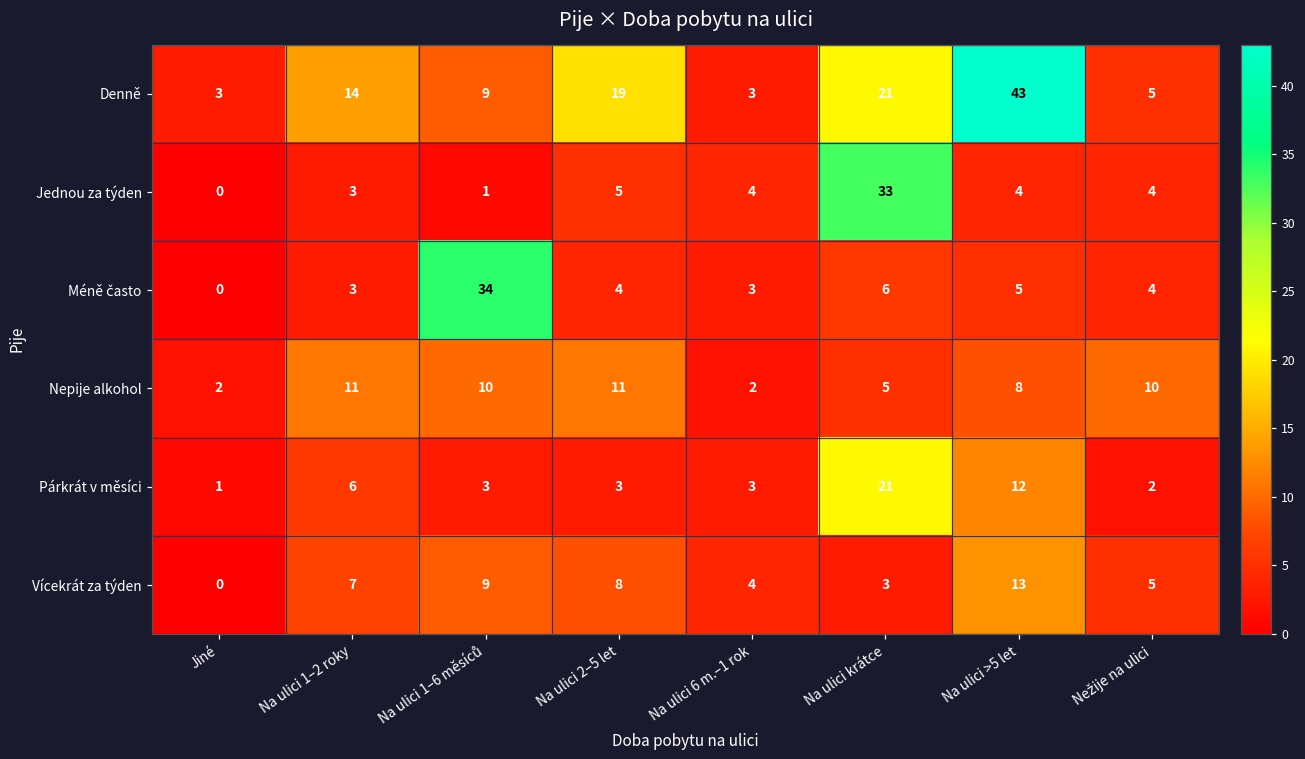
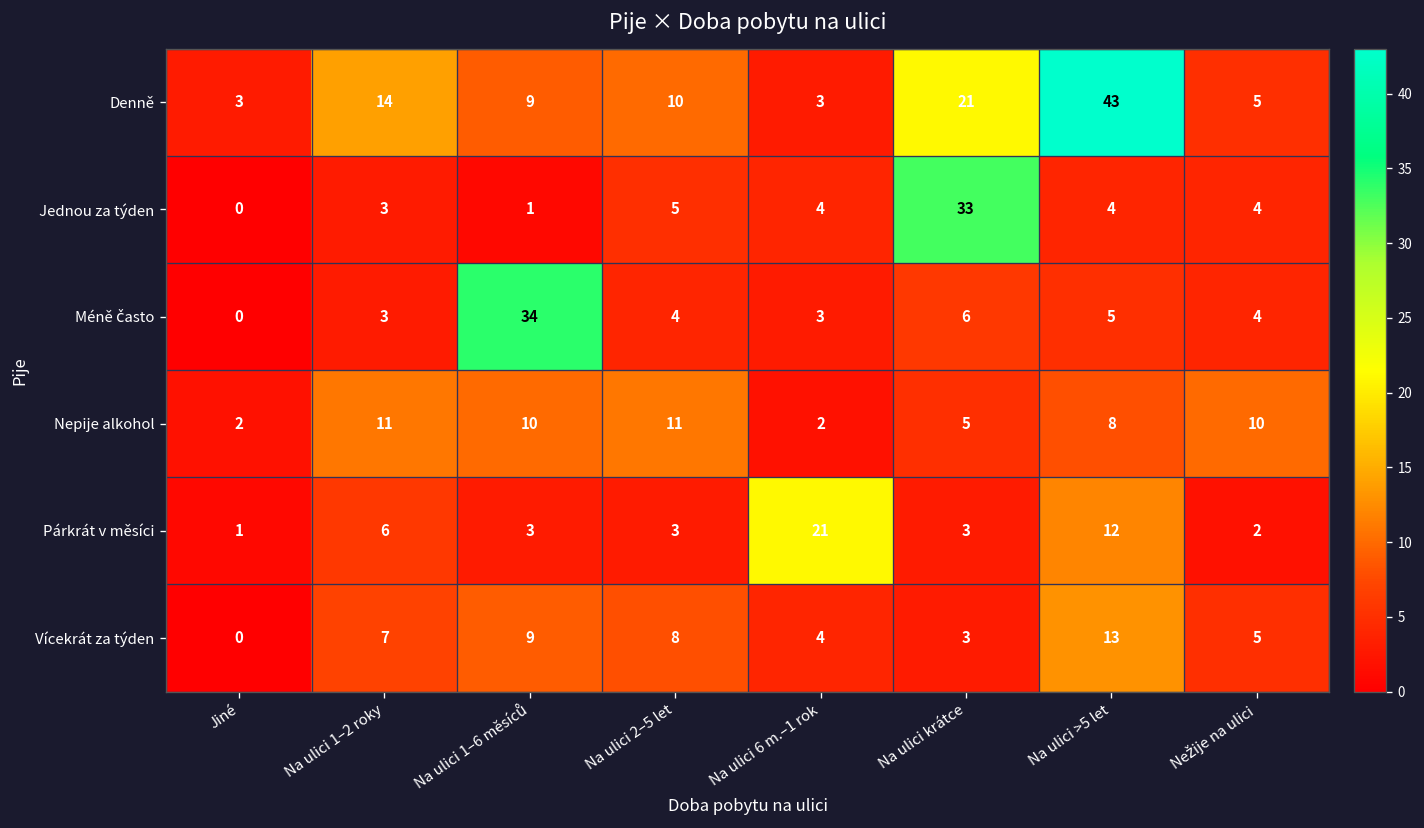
Denně, Na ulici 2–5 let: 19 -> 10
Párkrát v měsíci, Na ulici 6 m.–1 rok: 3 -> 21
Párkrát v měsíci, Na ulici krátce: 21 -> 3
